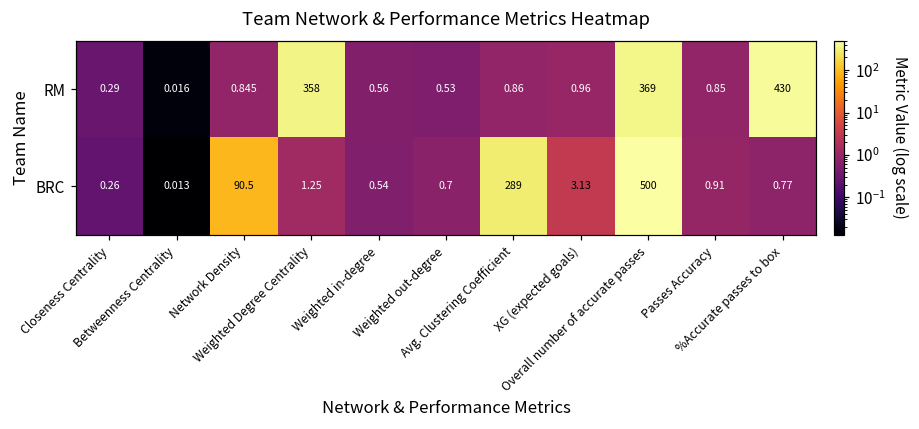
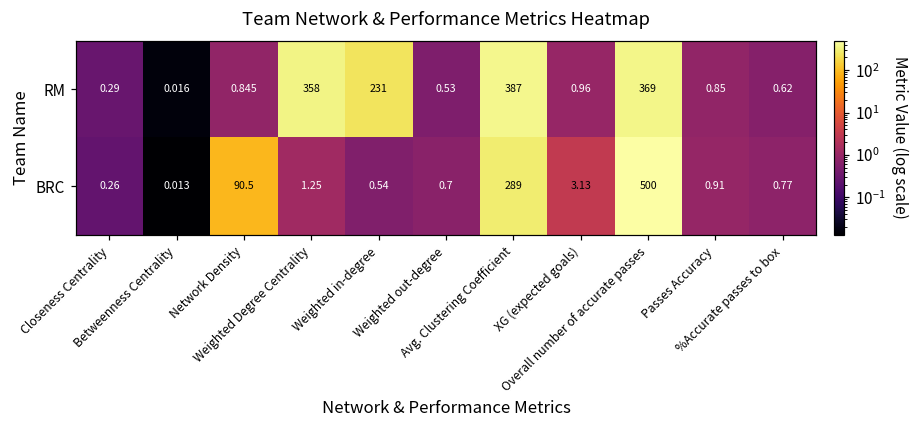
RM, Weighted in-degree: 0.56 -> 231
RM, Avg. Clustering Coefficient: 0.86 -> 387
RM, %Accurate passes to box: 430 -> 0.62
